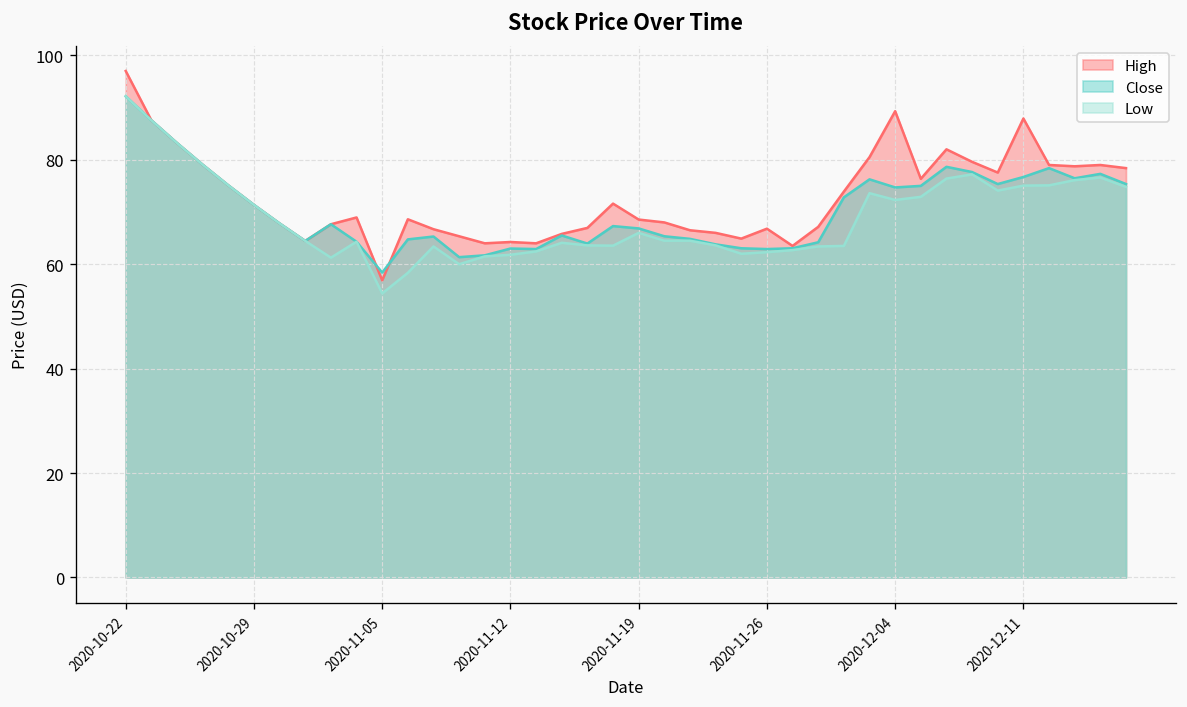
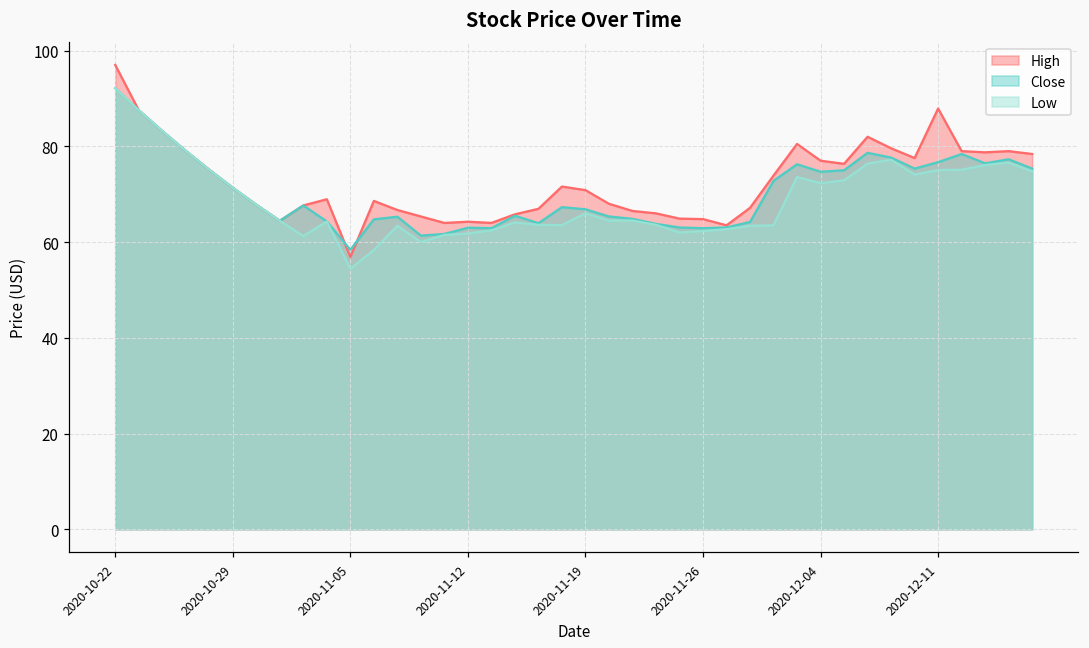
High, 2020-11-19: 69 -> 71
High, 2020-11-26: 67 -> 65
High, 2020-12-04: 89 -> 77
